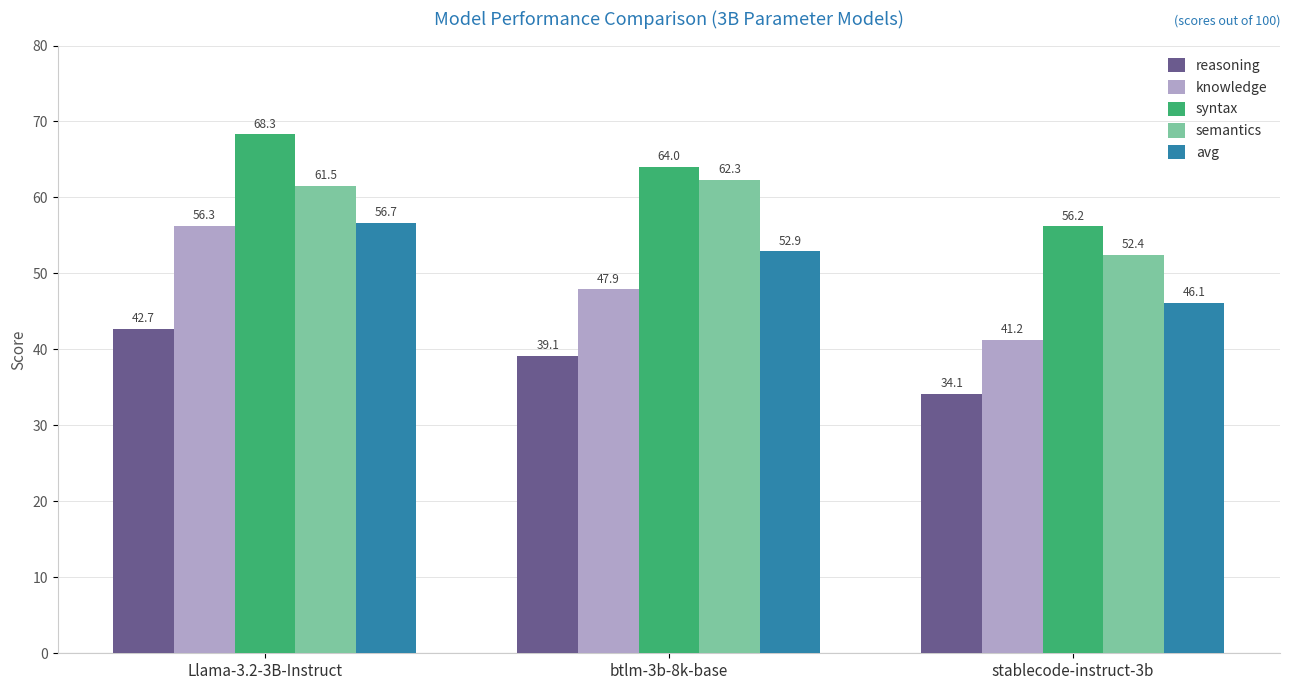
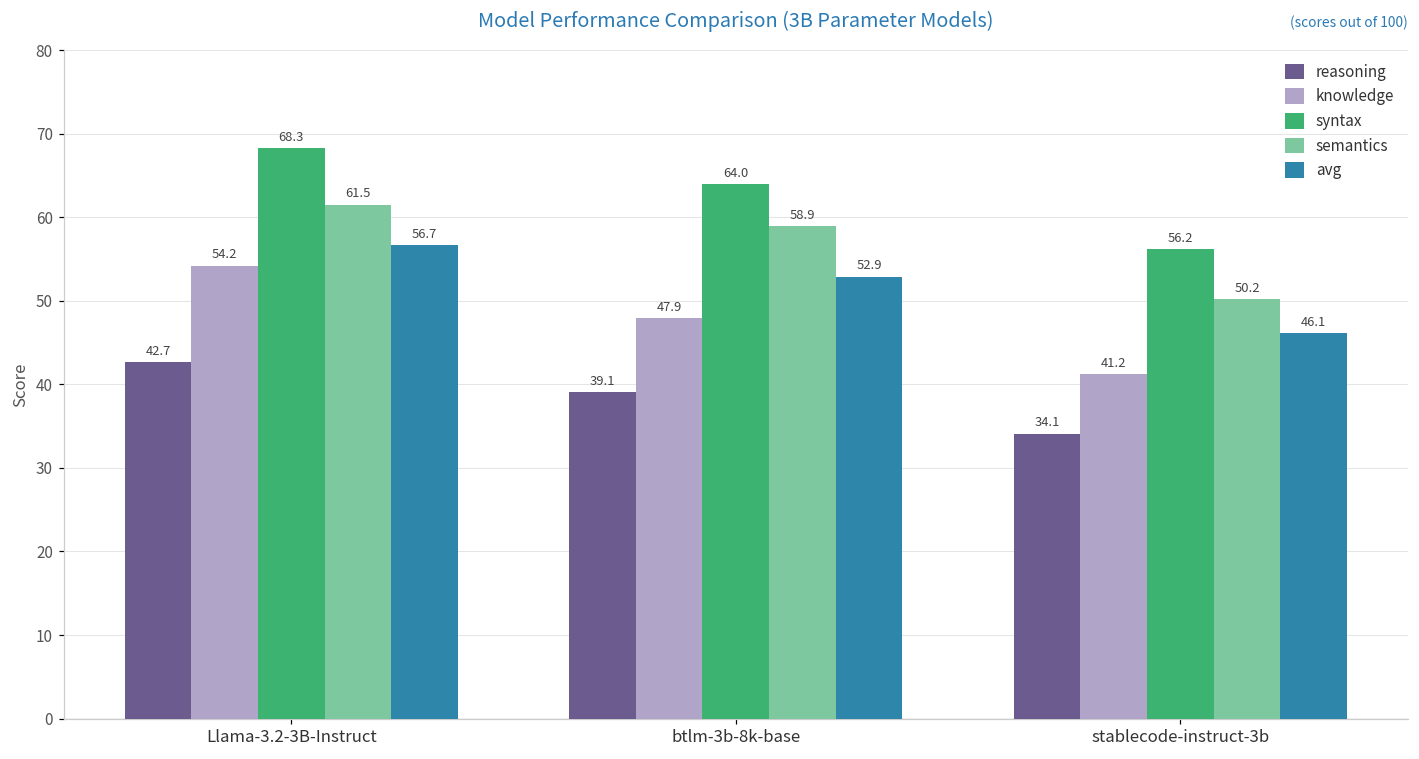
knowledge, Llama-3.2-3B-Instruct: 56.3 -> 54.2
semantics, btlm-3b-8k-base: 62.3 -> 58.9
semantics, stablecode-instruct-3b: 52.4 -> 50.2
